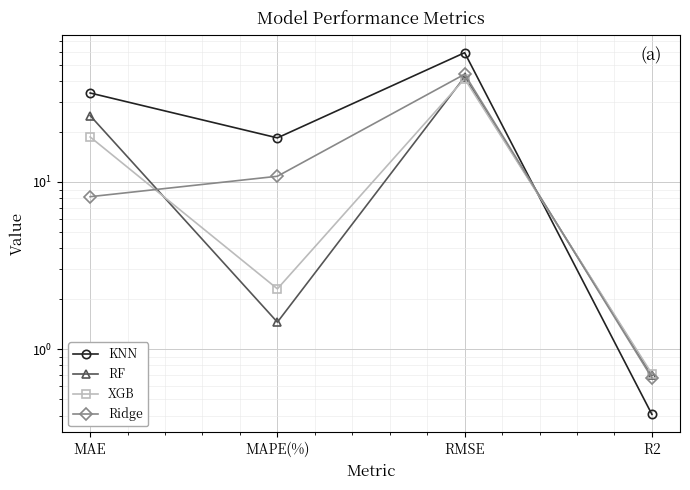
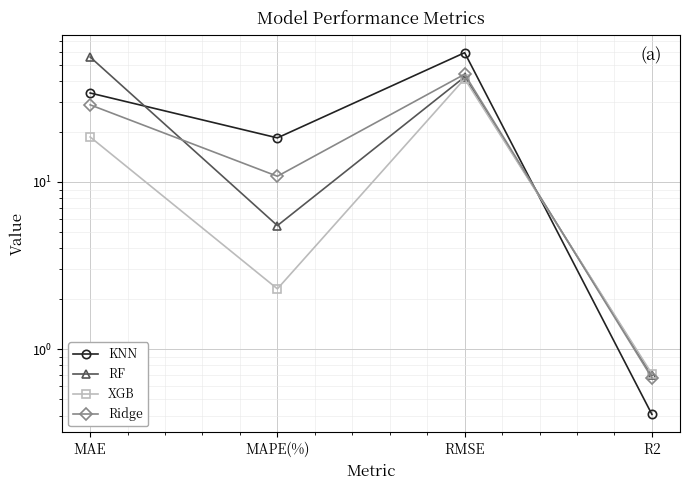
RF, MAE: 25 -> 56
Ridge, MAE: 8 -> 29
RF, MAPE(%): 1.4 -> 5.5
